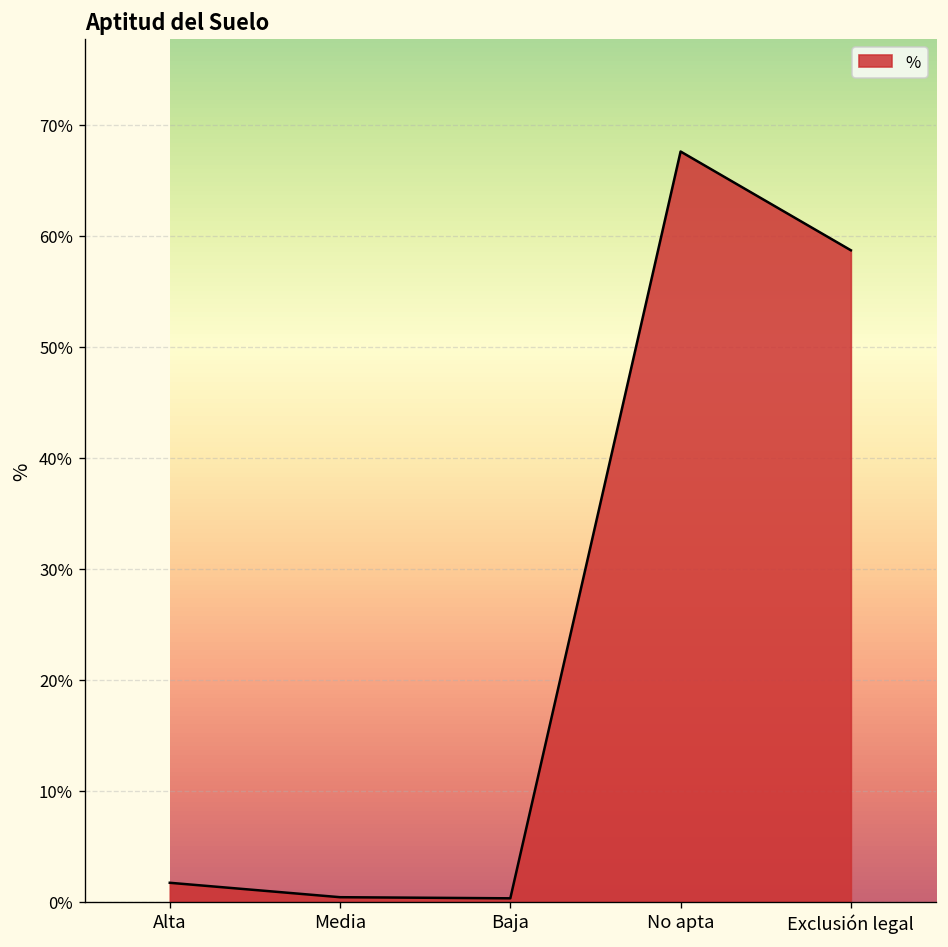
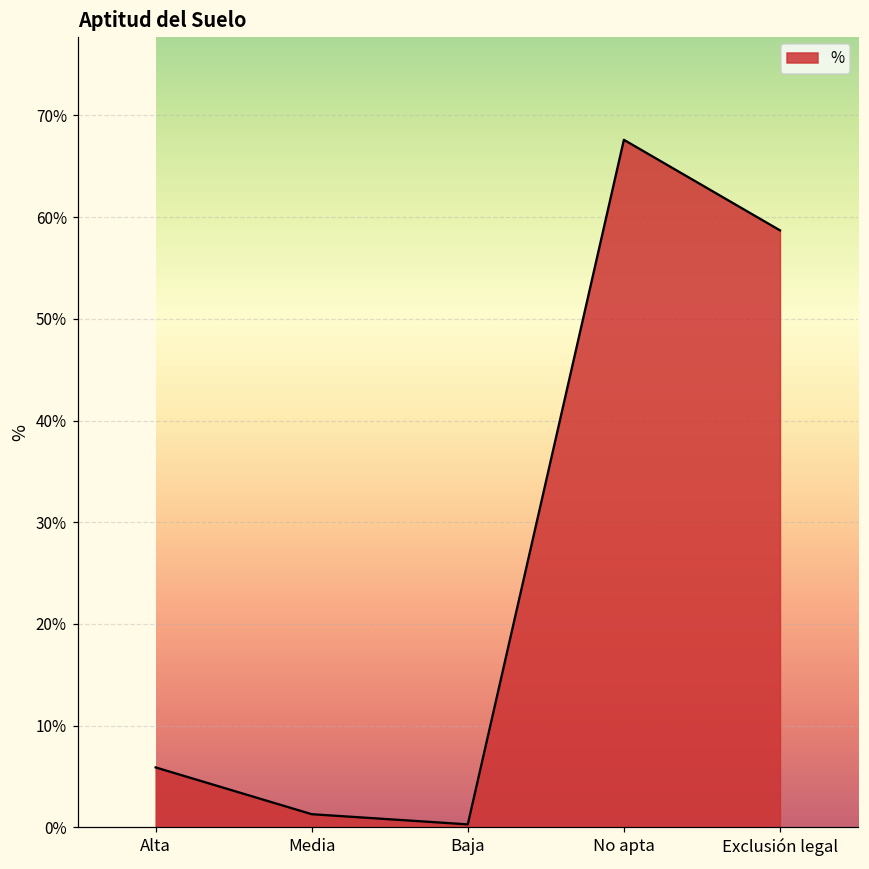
Alta: 2% -> 6%
Media: 0% -> 1%
